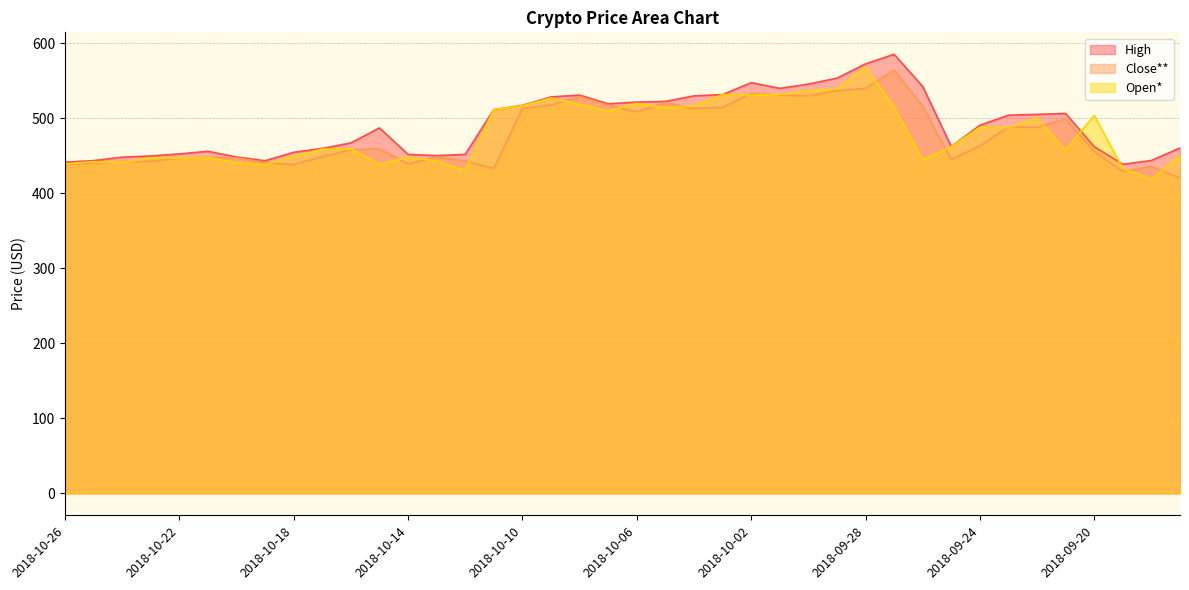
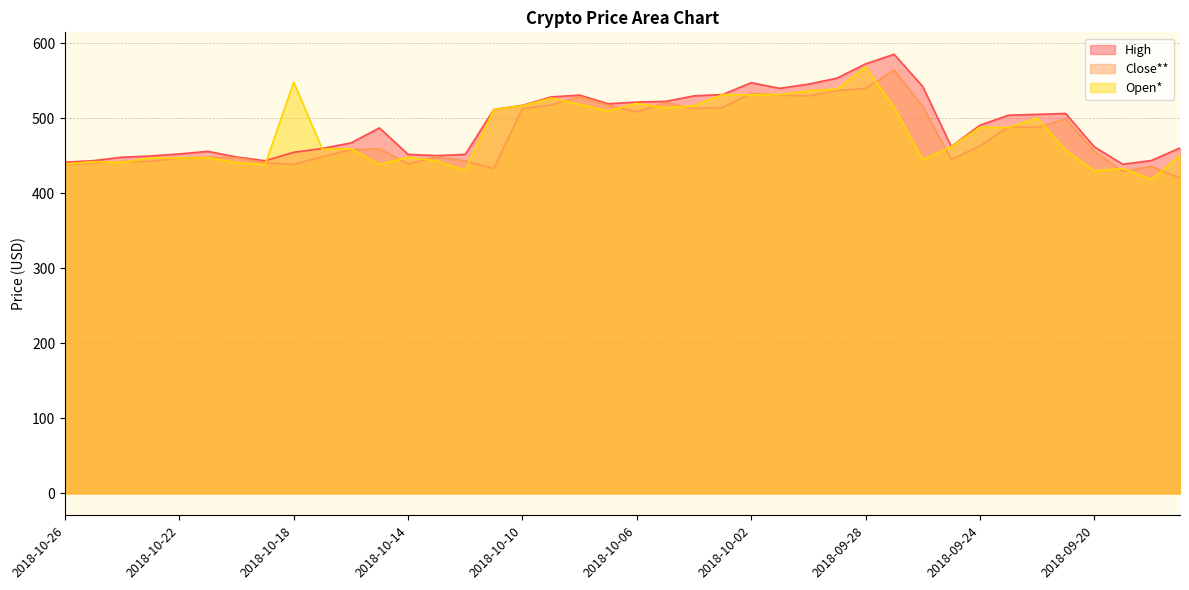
Open*, 2018-10-18: 450 -> 550
Open*, 2018-09-20: 500 -> 430
